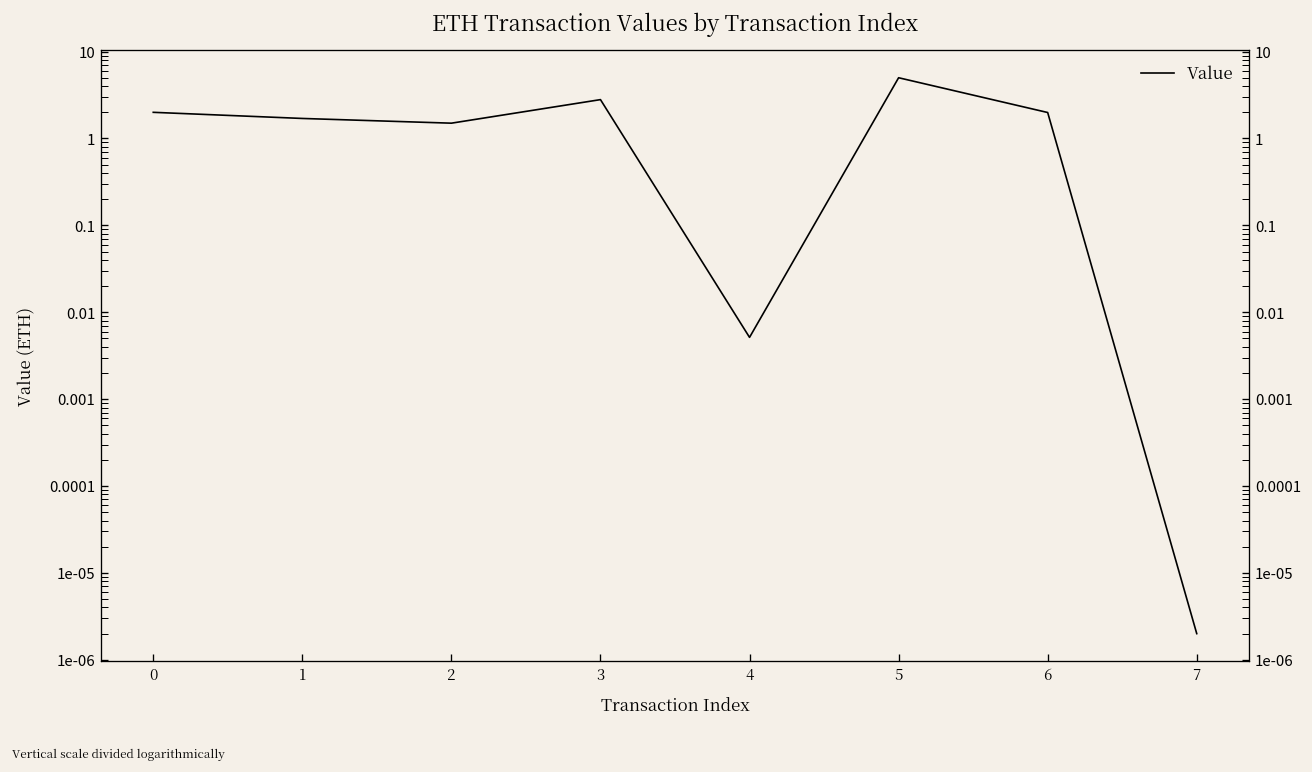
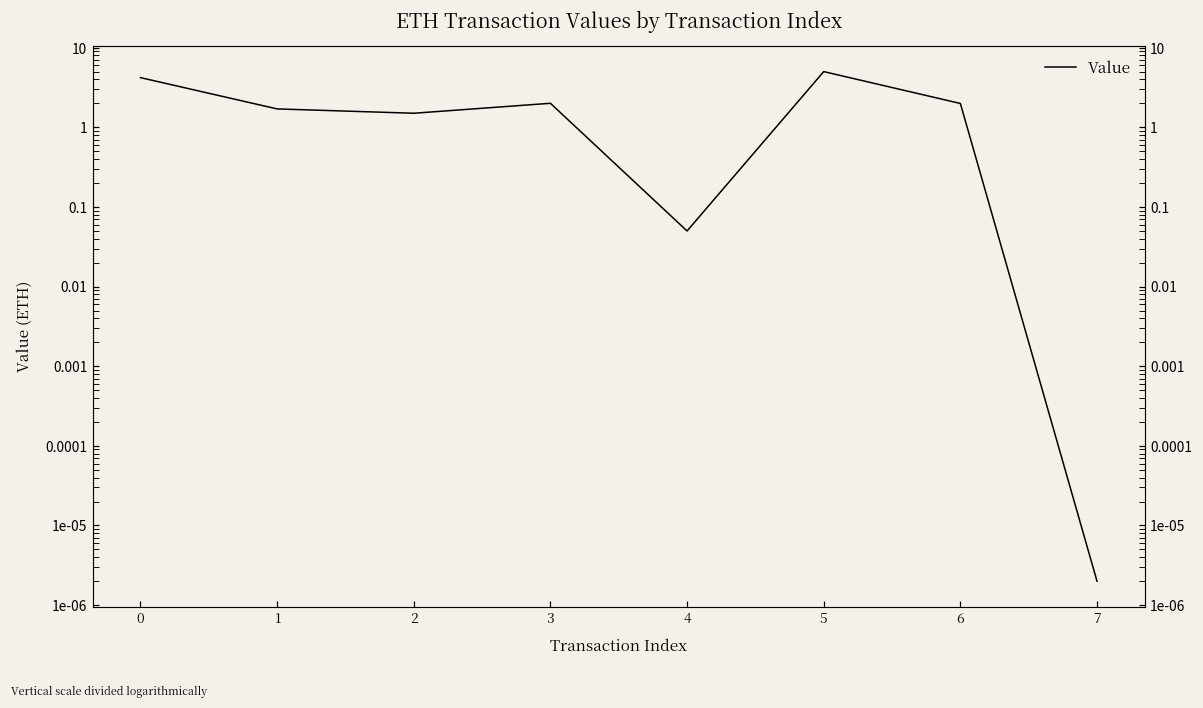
0: 2.0 -> 4
3: 2.8 -> 2.0
4: 0.005 -> 0.05
